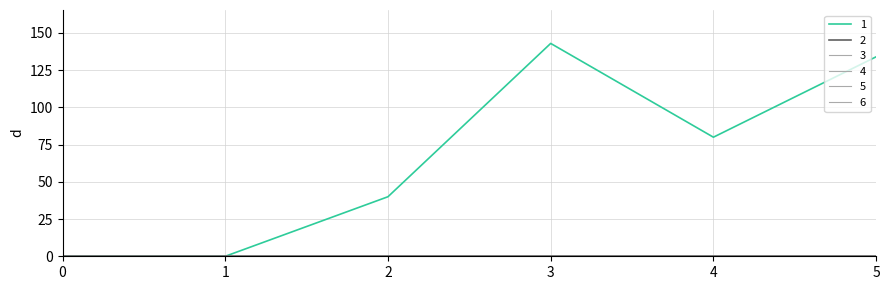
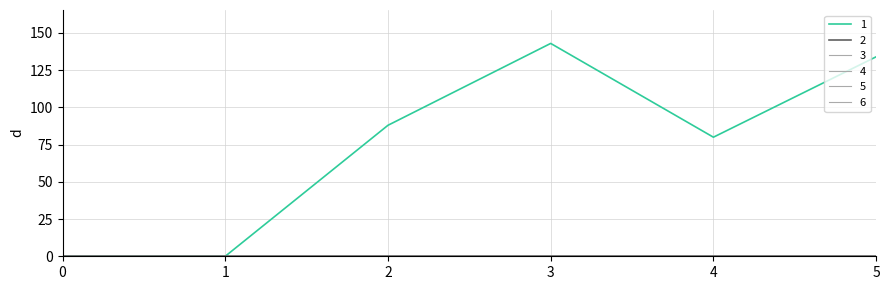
1, 2: 40 -> 88
